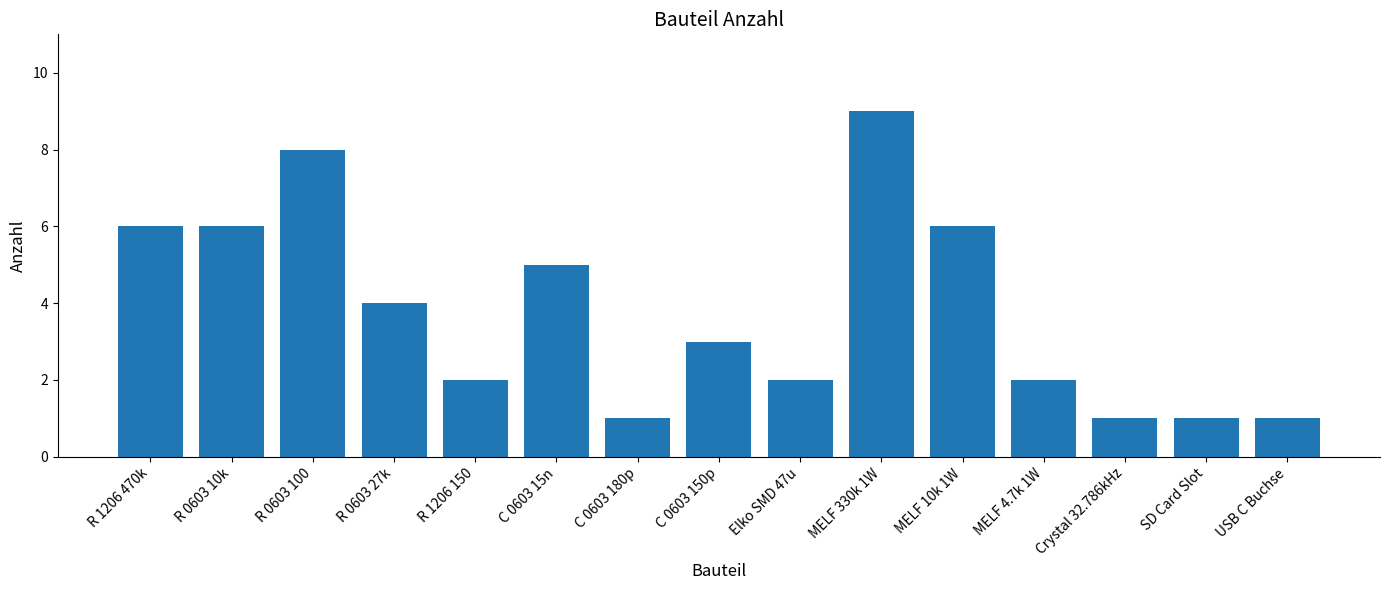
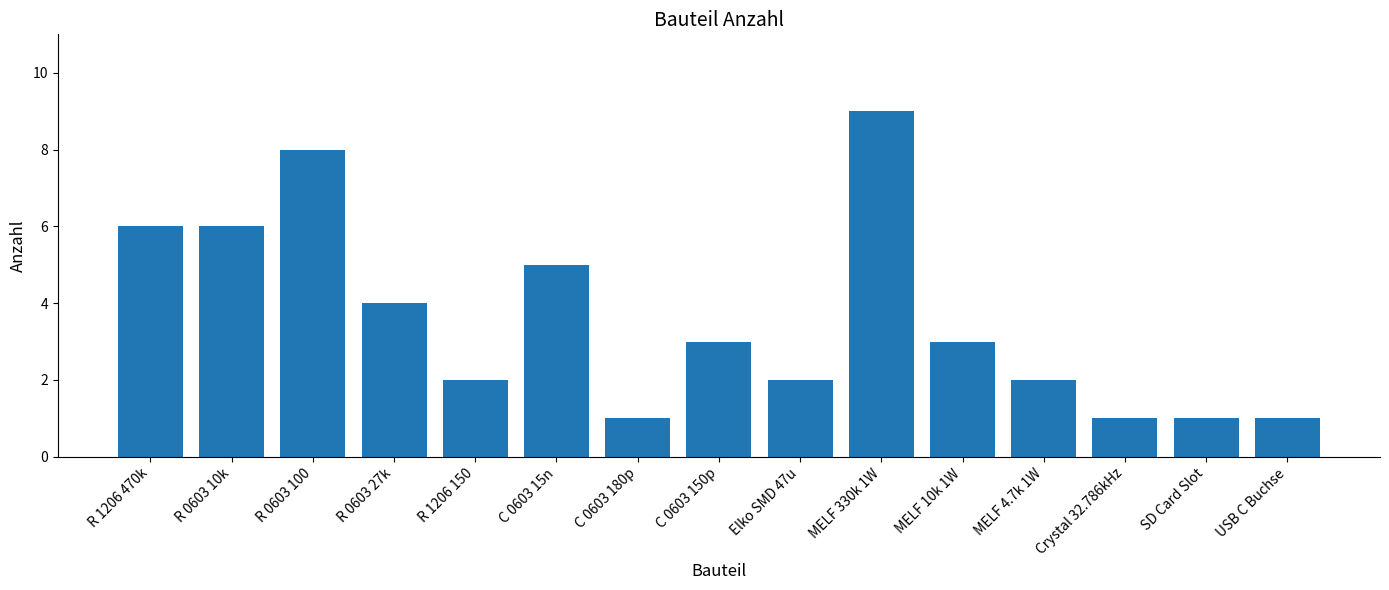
MELF 10k 1W: 6 -> 3
